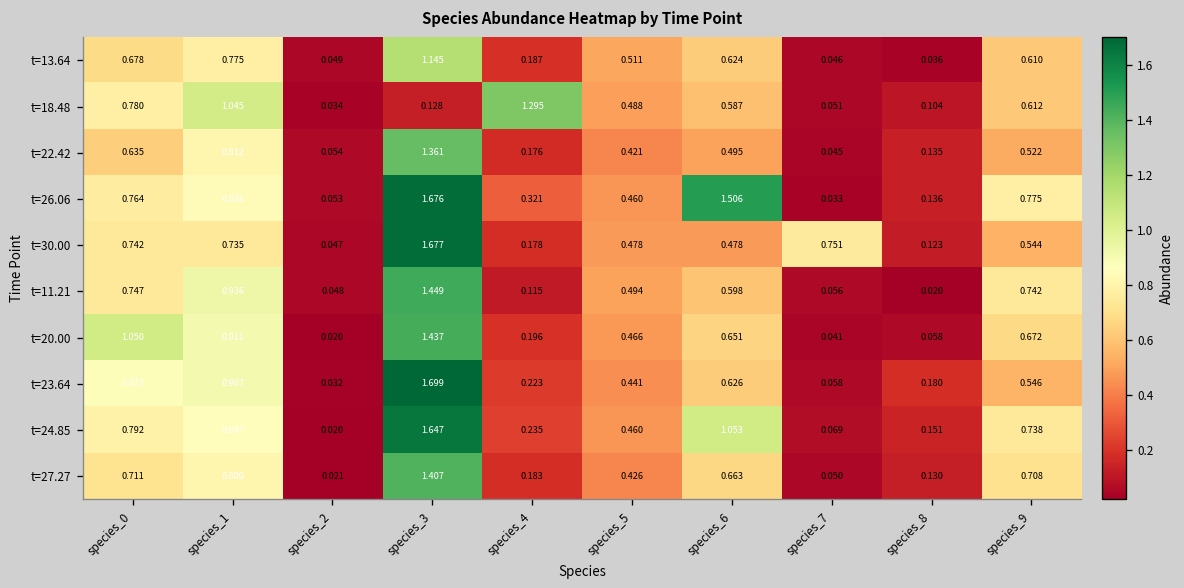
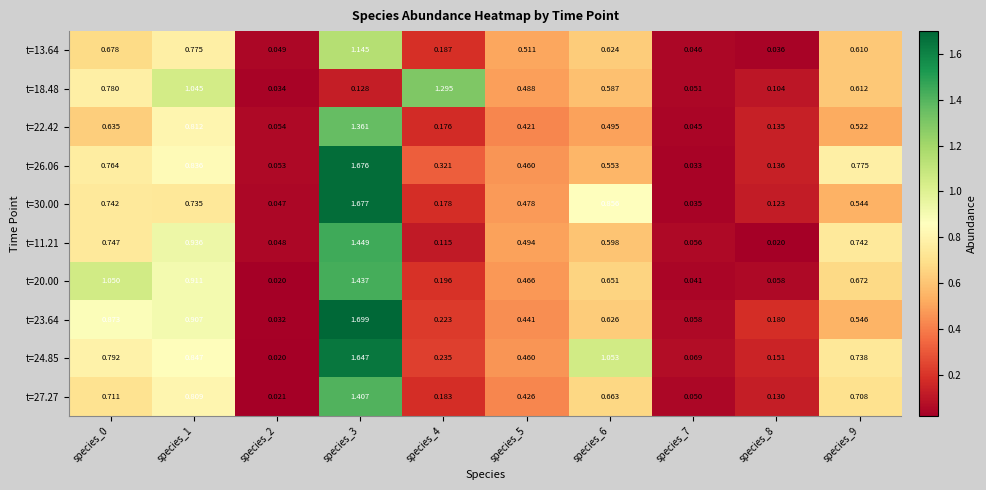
t=26.06, species_6: 1.506 -> 0.553
t=30.00, species_6: 0.478 -> 0.856
t=30.00, species_7: 0.751 -> 0.035
